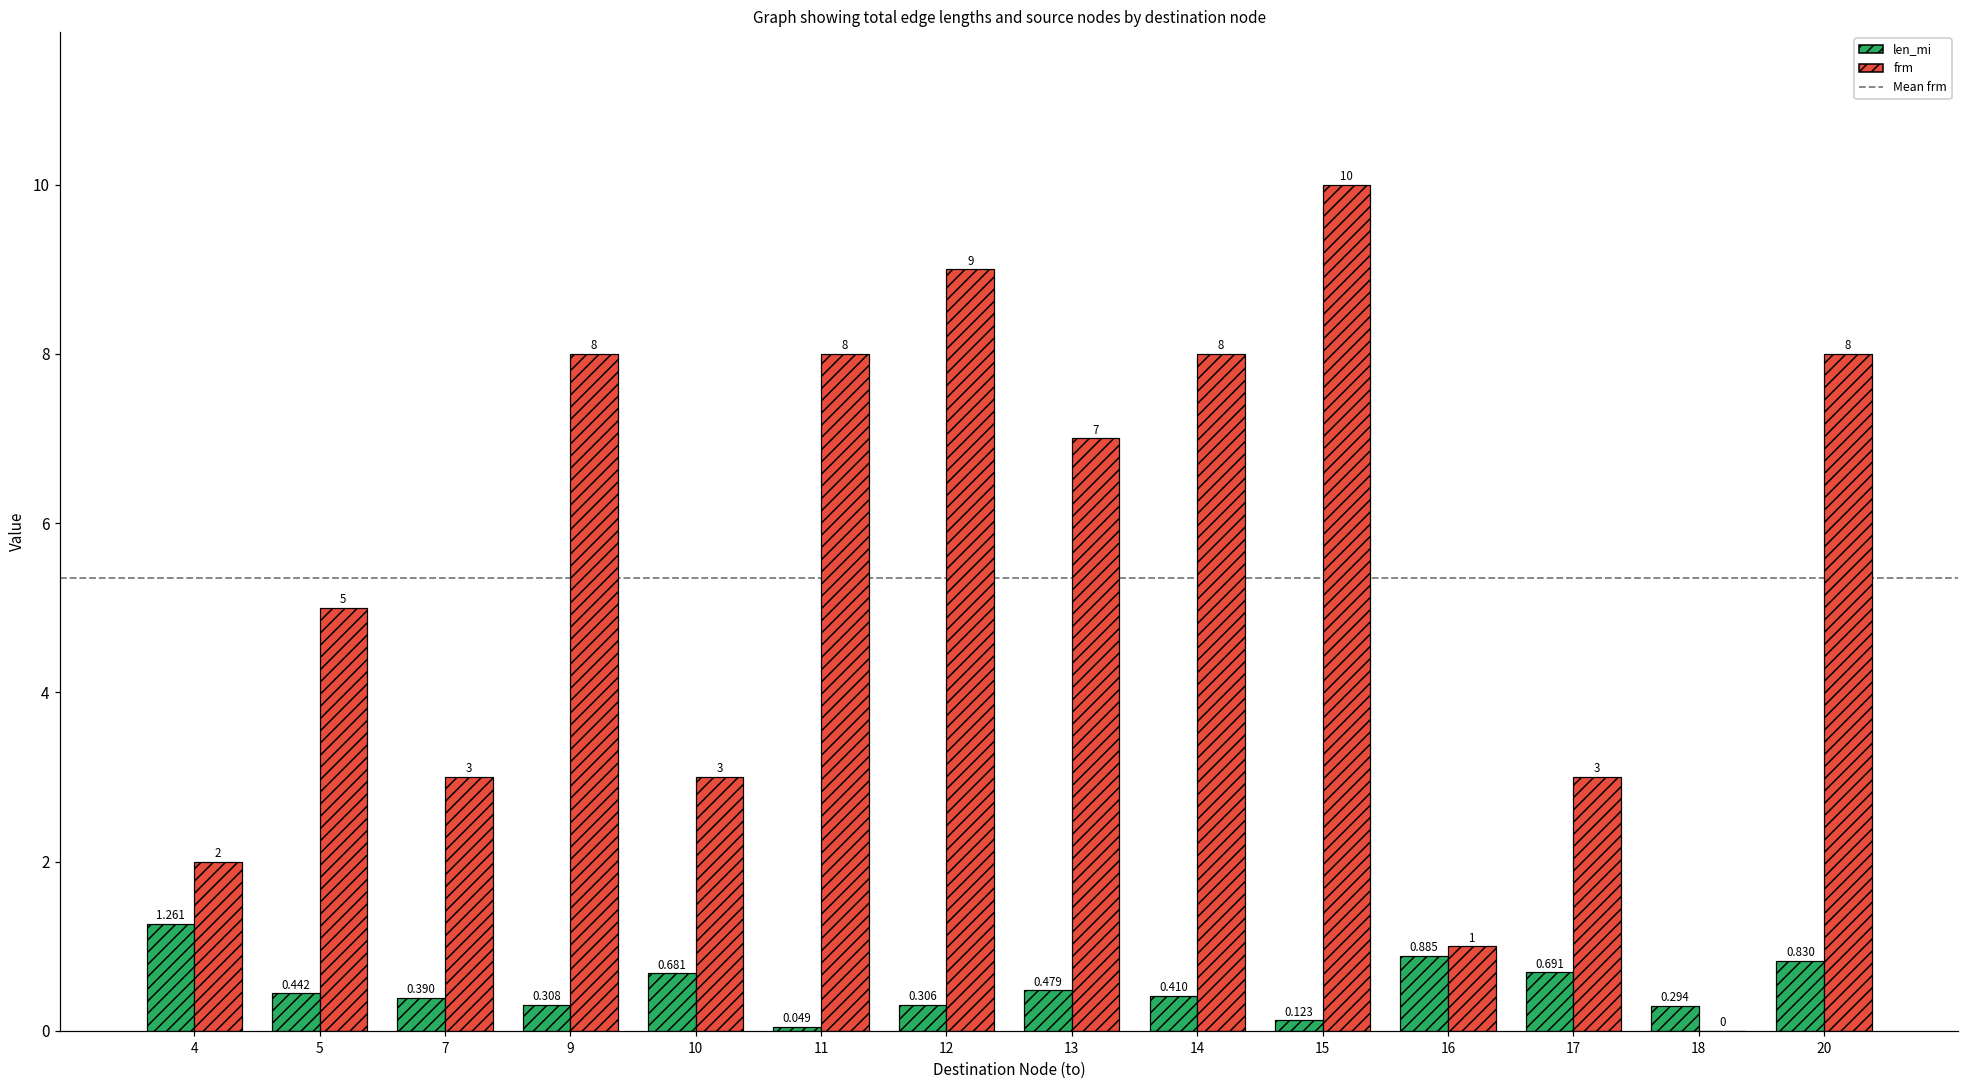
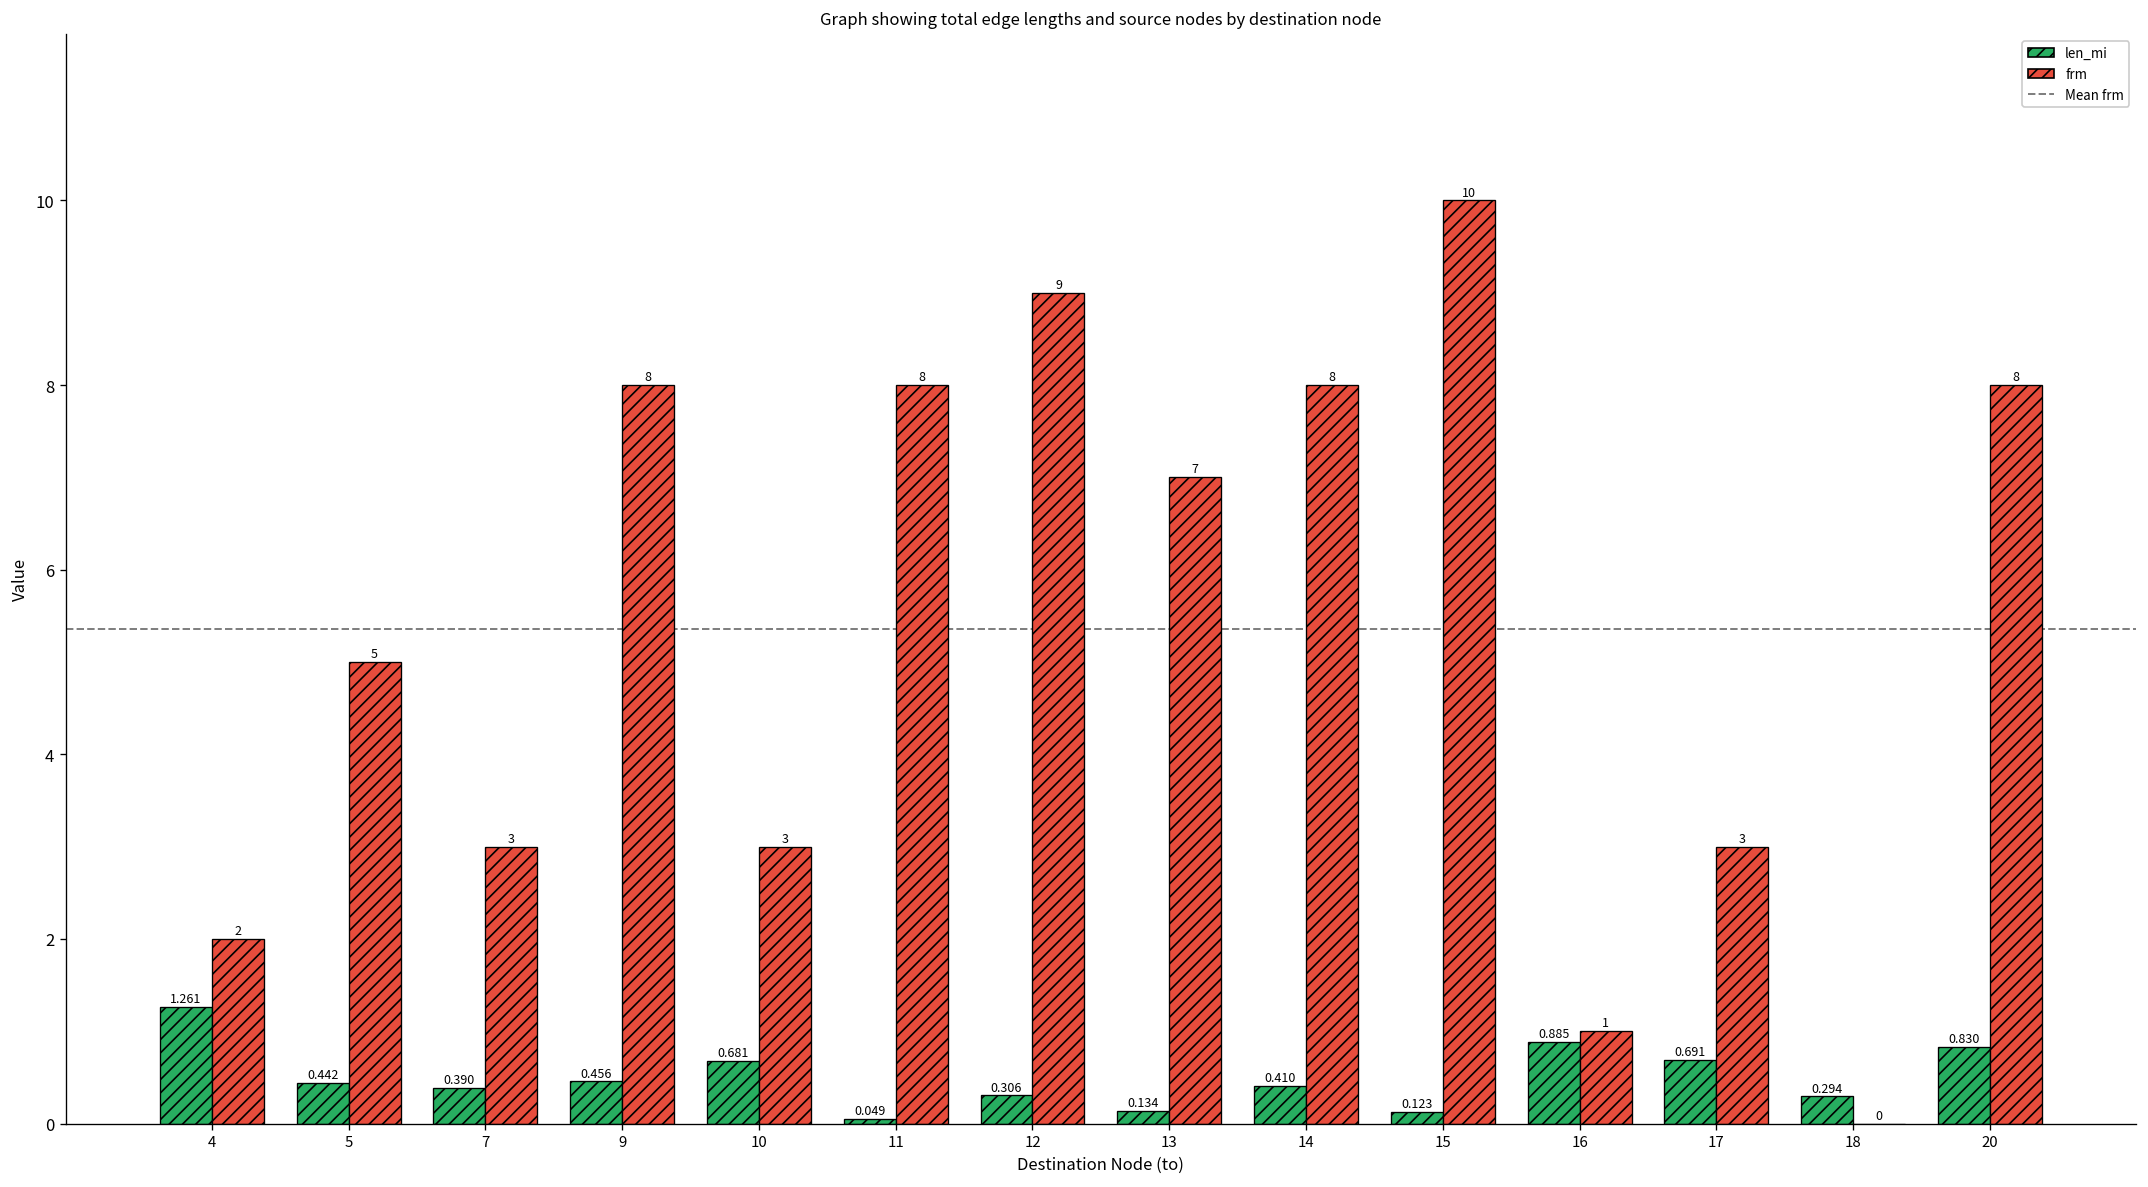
len_mi, 9: 0.308 -> 0.456
len_mi, 13: 0.479 -> 0.134
